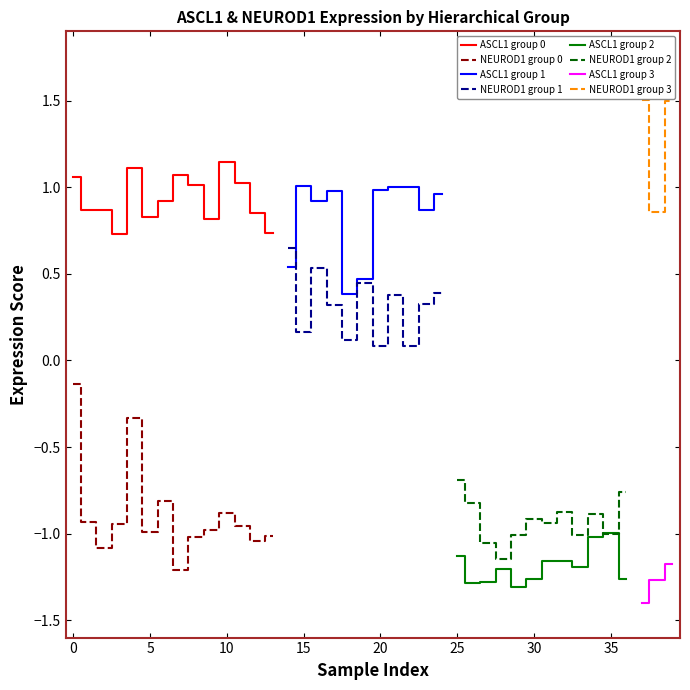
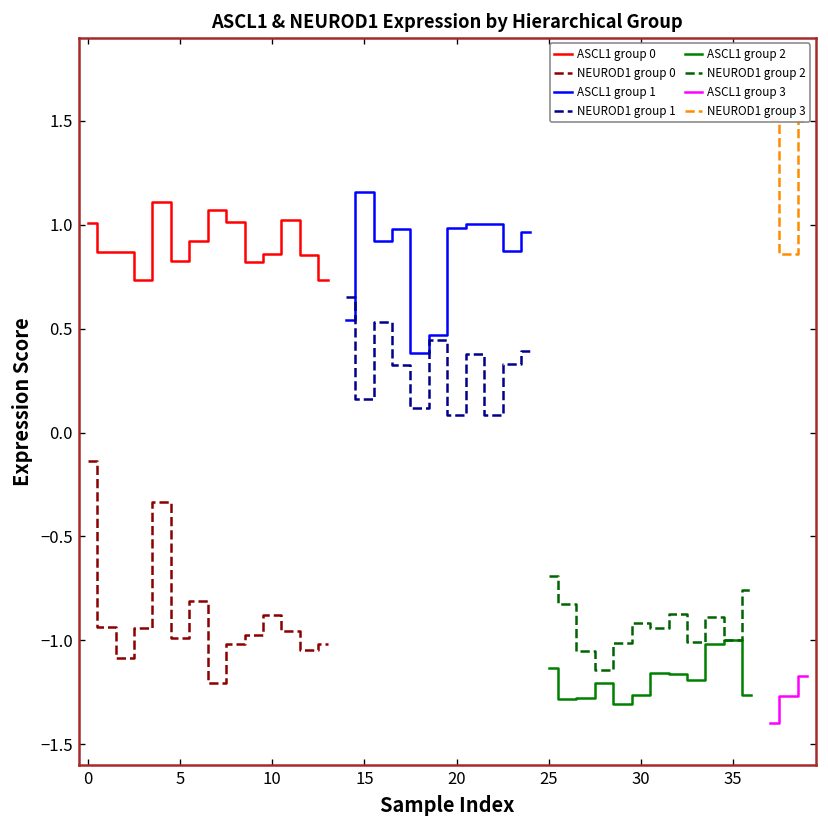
ASCL1 group 0, 0: 1.06 -> 1.01
ASCL1 group 0, 10: 1.14 -> 0.86
ASCL1 group 1, 15: 1.01 -> 1.16
